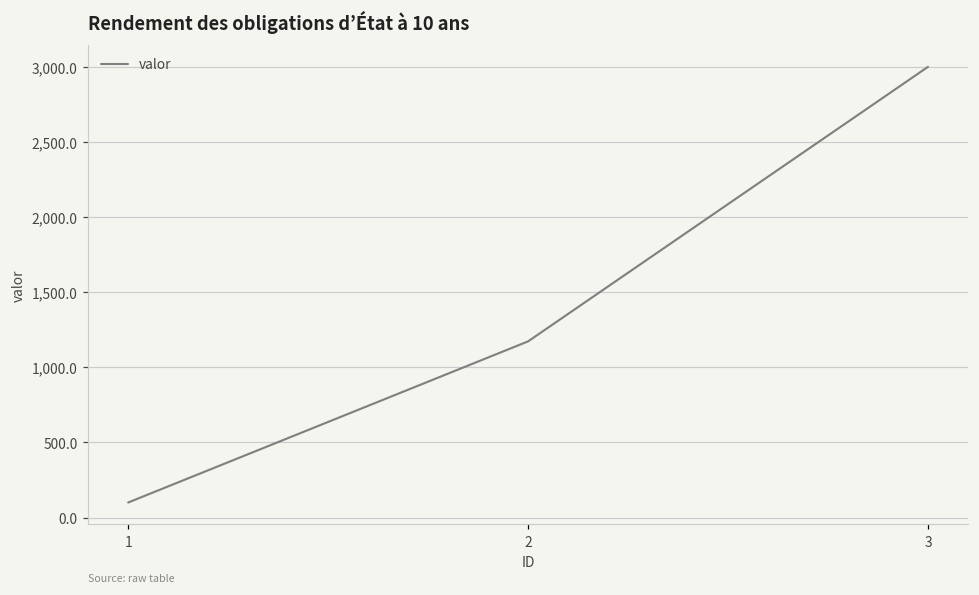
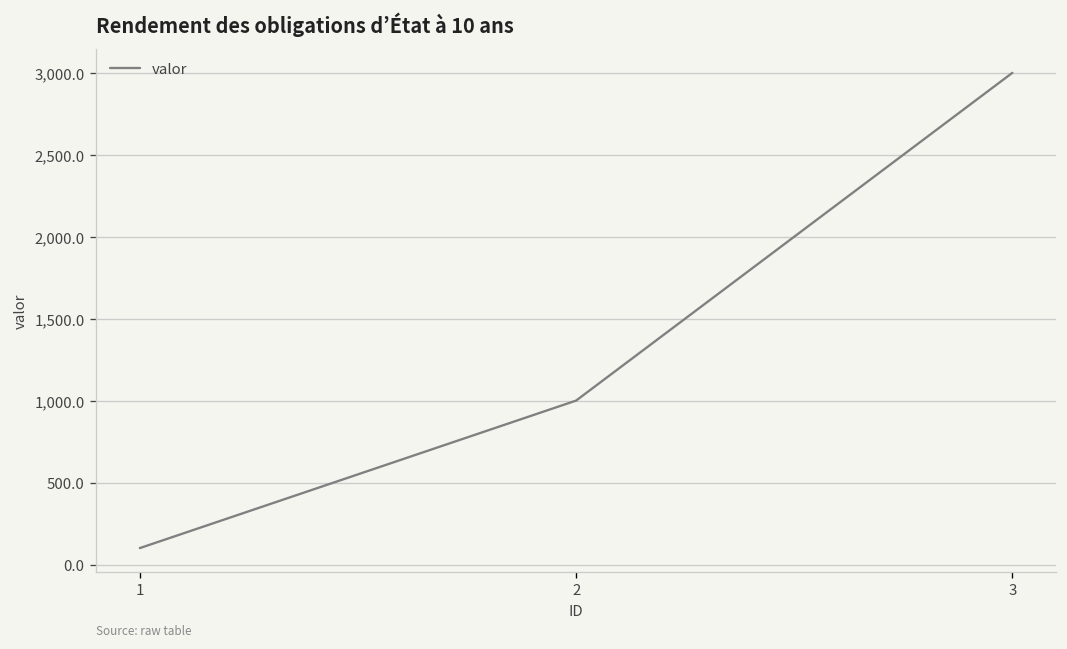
2: 1,170 -> 1,000
